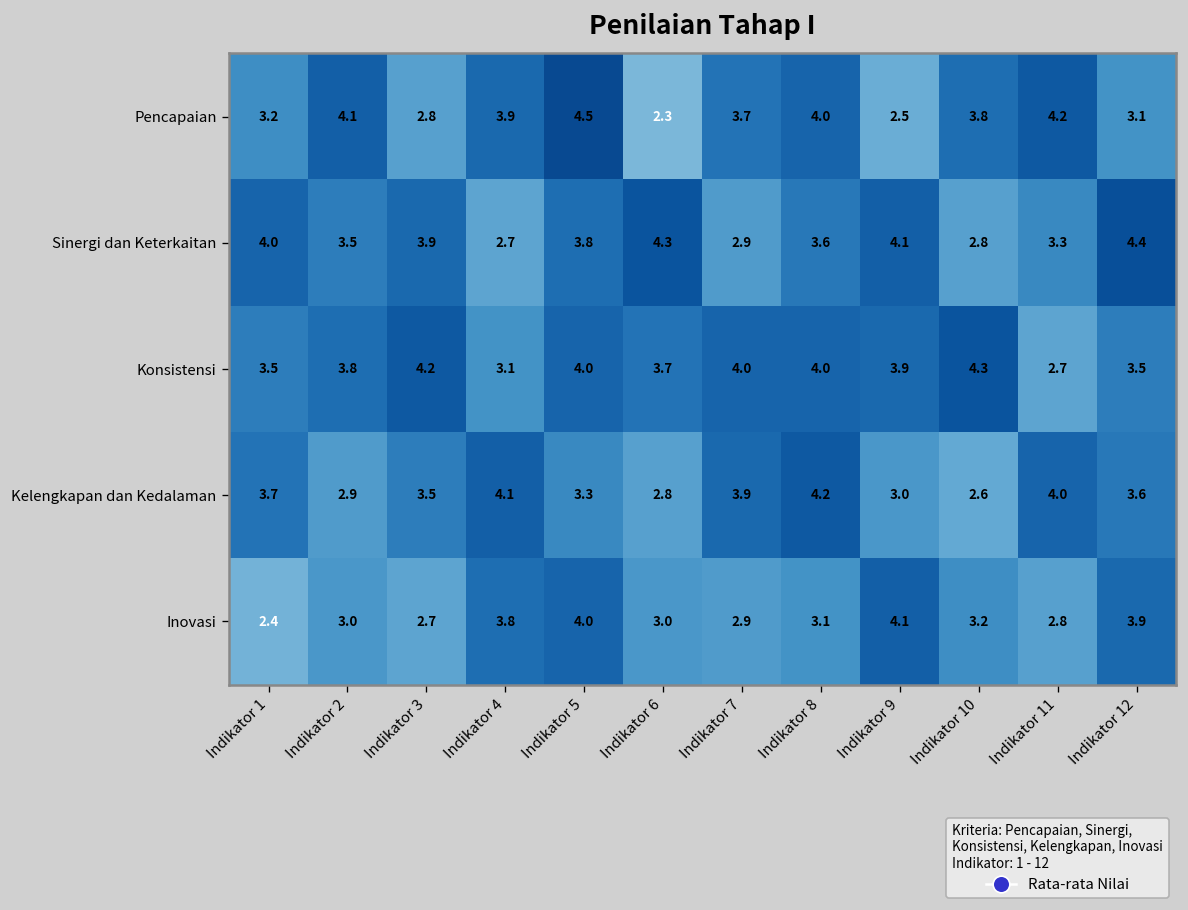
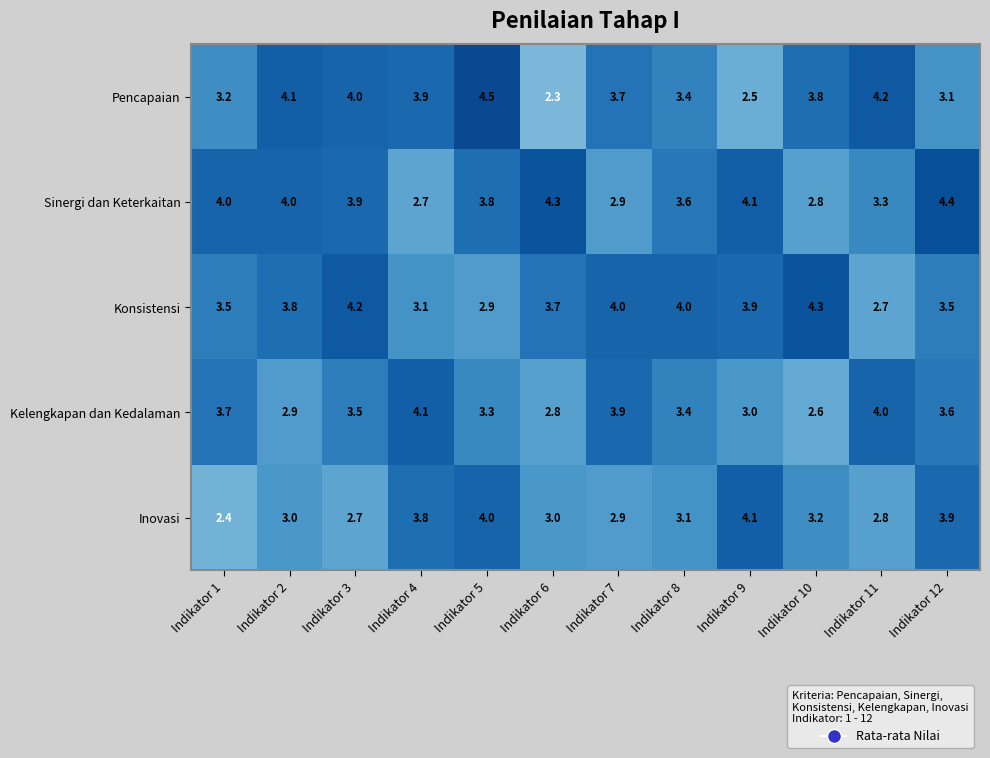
Pencapaian, Indikator 3: 2.8 -> 4.0
Pencapaian, Indikator 8: 4.0 -> 3.4
Sinergi dan Keterkaitan, Indikator 2: 3.5 -> 4.0
Konsistensi, Indikator 5: 4.0 -> 2.9
Kelengkapan dan Kedalaman, Indikator 8: 4.2 -> 3.4
